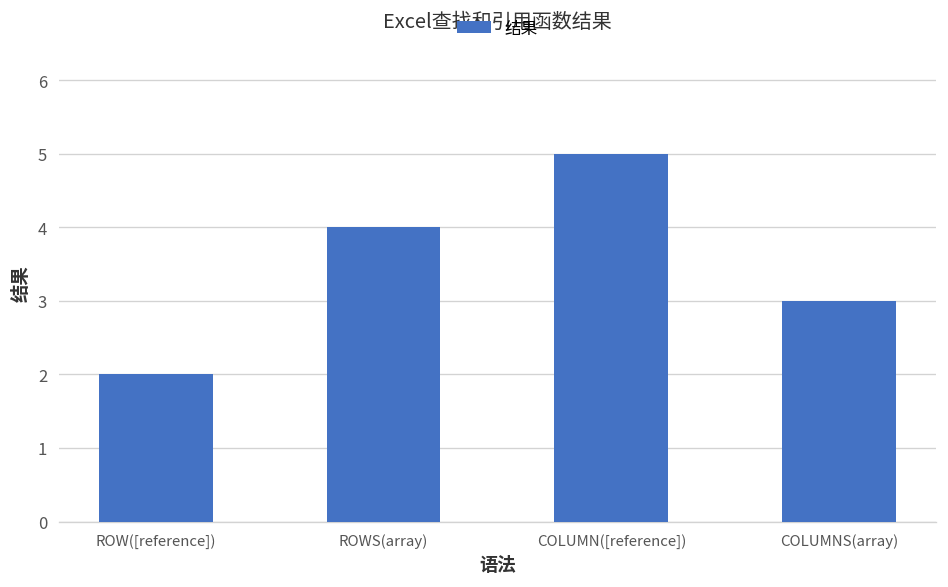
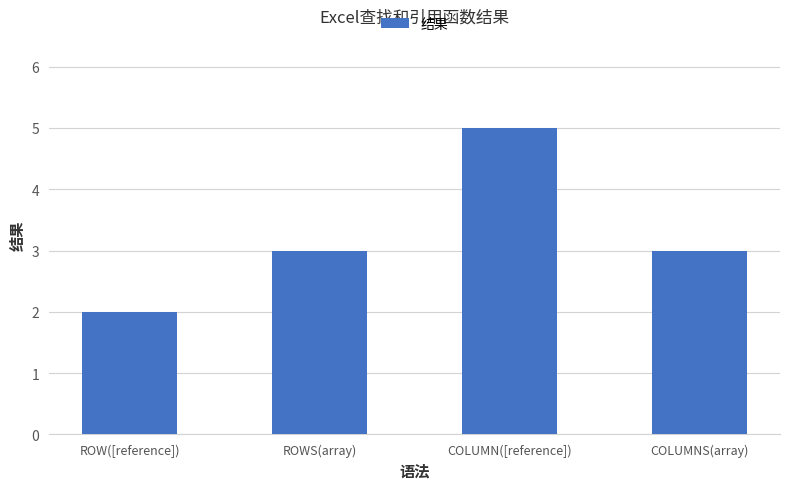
ROWS(array): 4 -> 3
